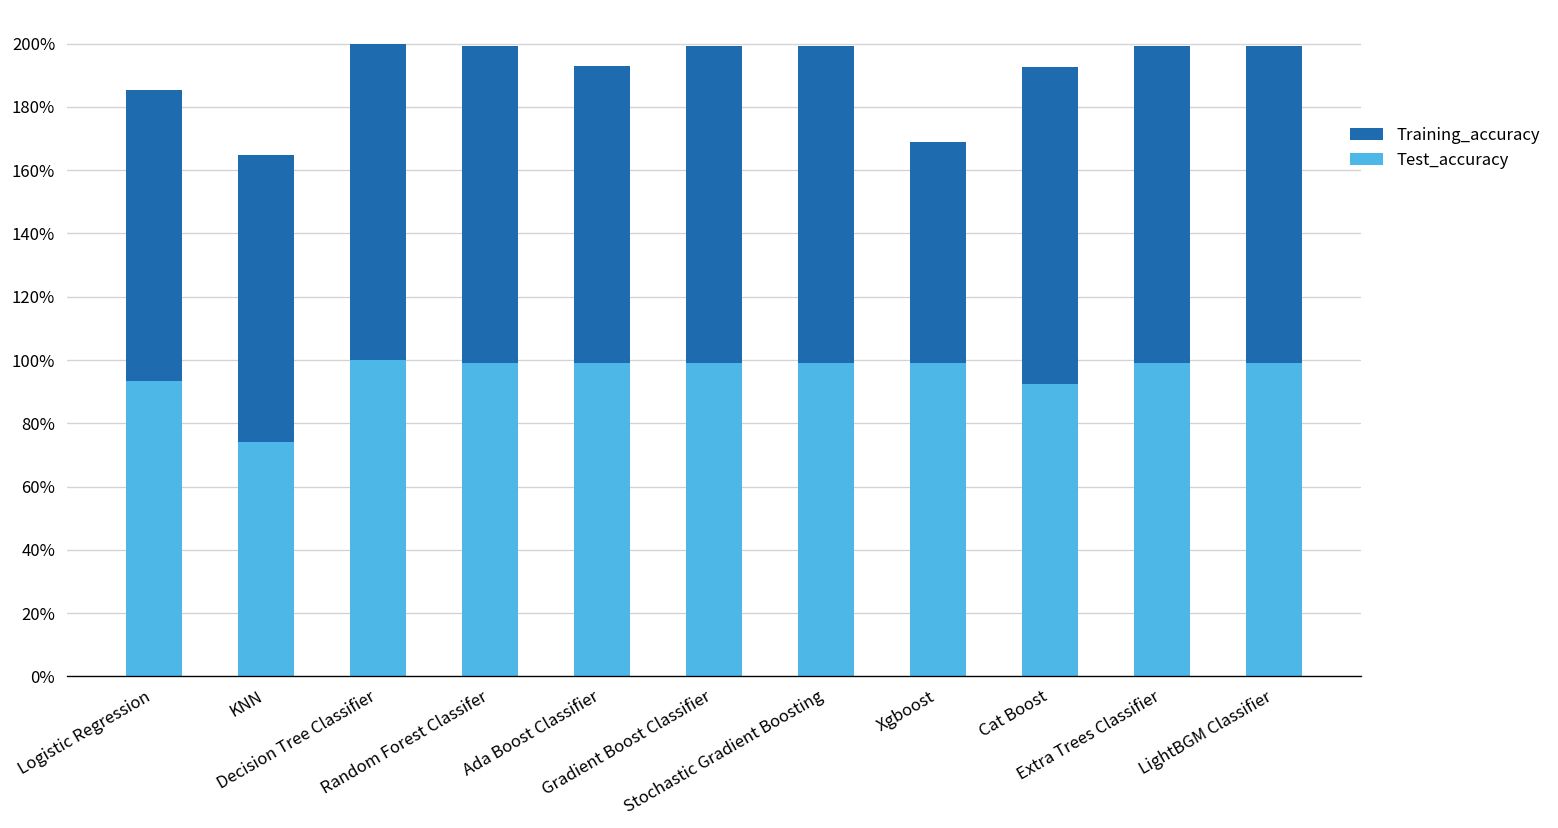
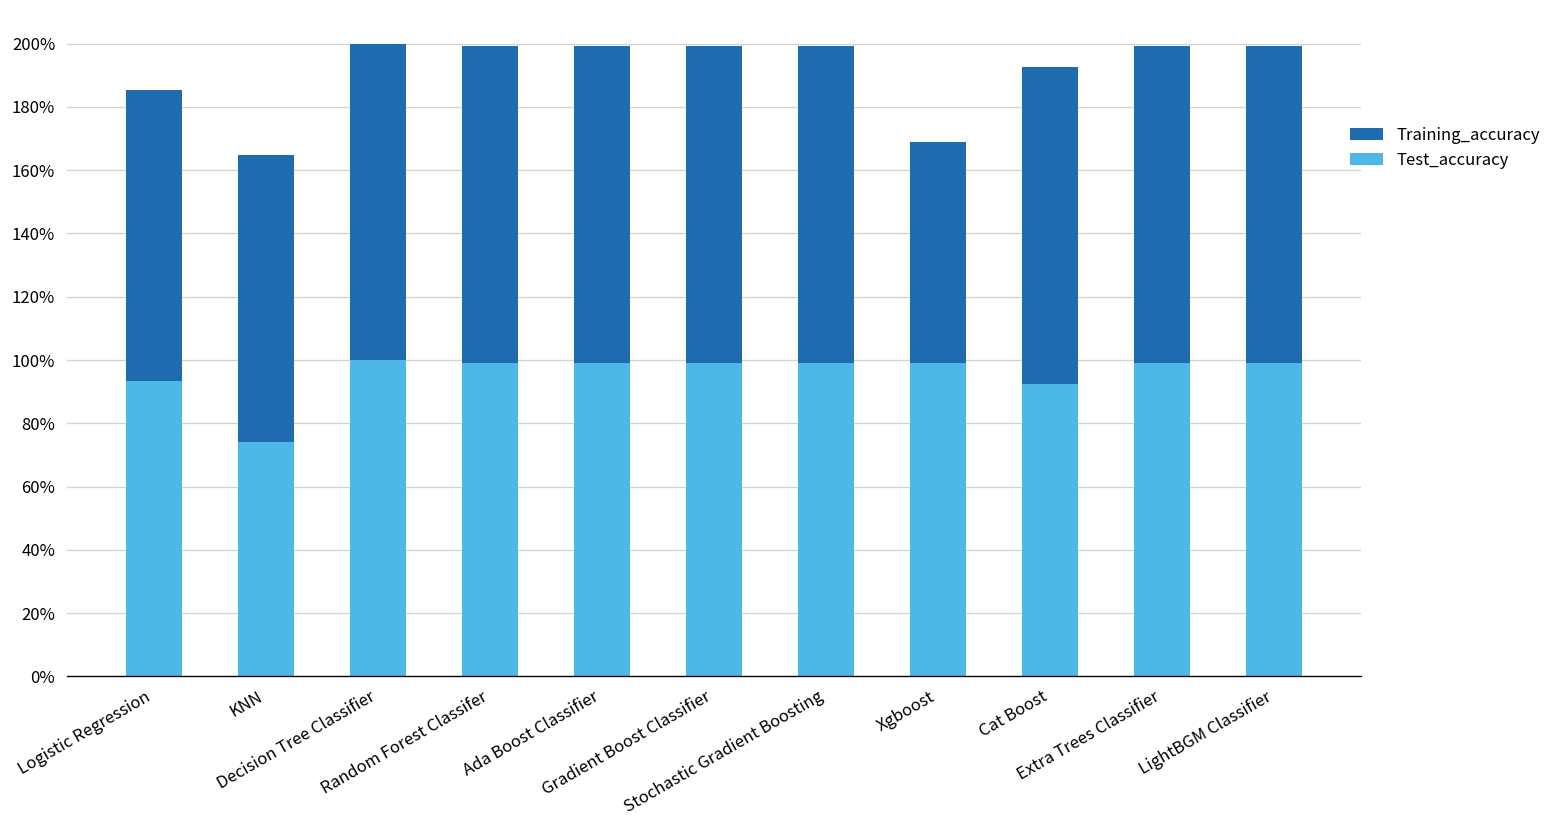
Training_accuracy, Ada Boost Classifier: 94% -> 100%
